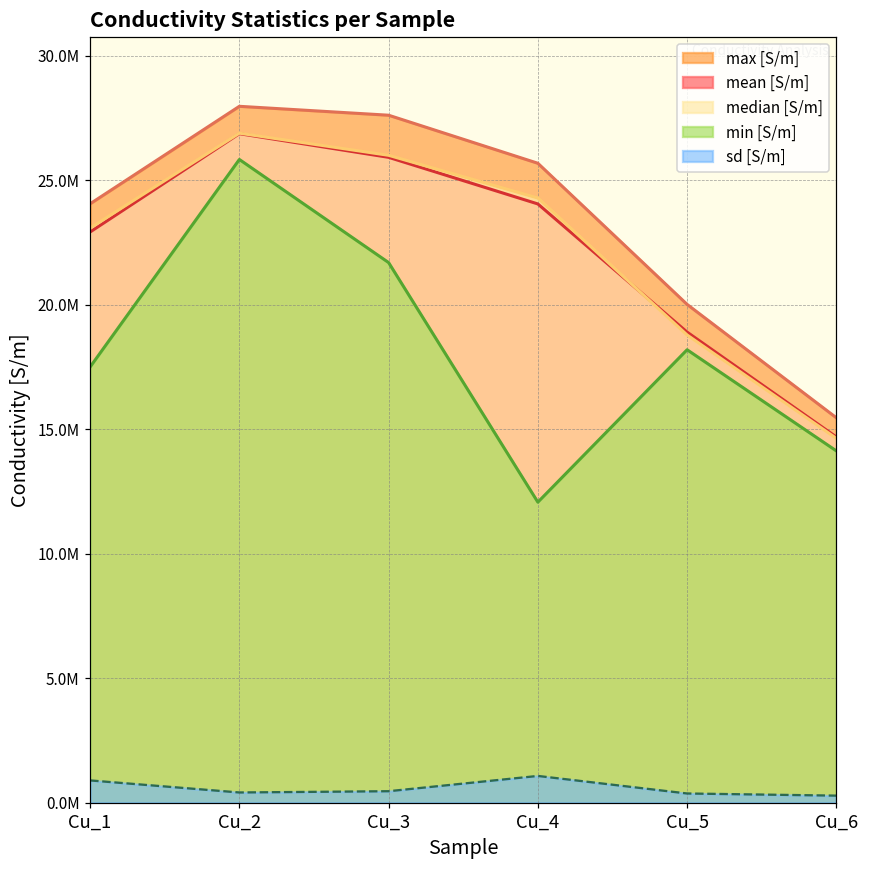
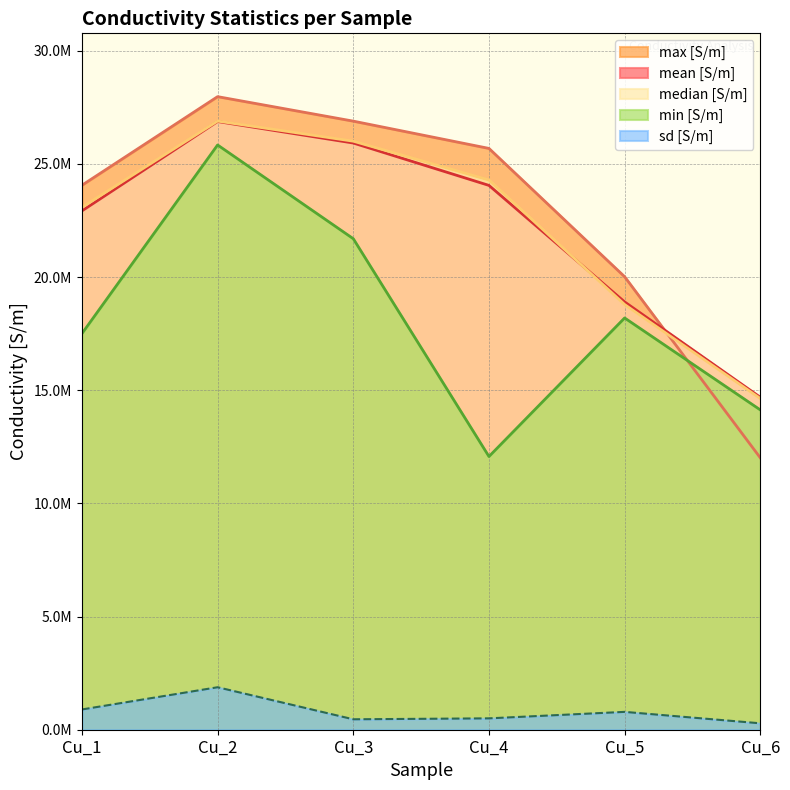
sd [S/m], Cu_2: 400000 -> 1900000
max [S/m], Cu_3: 27600000 -> 26900000
sd [S/m], Cu_4: 1100000 -> 500000
sd [S/m], Cu_5: 400000 -> 800000
max [S/m], Cu_6: 15500000 -> 12000000
